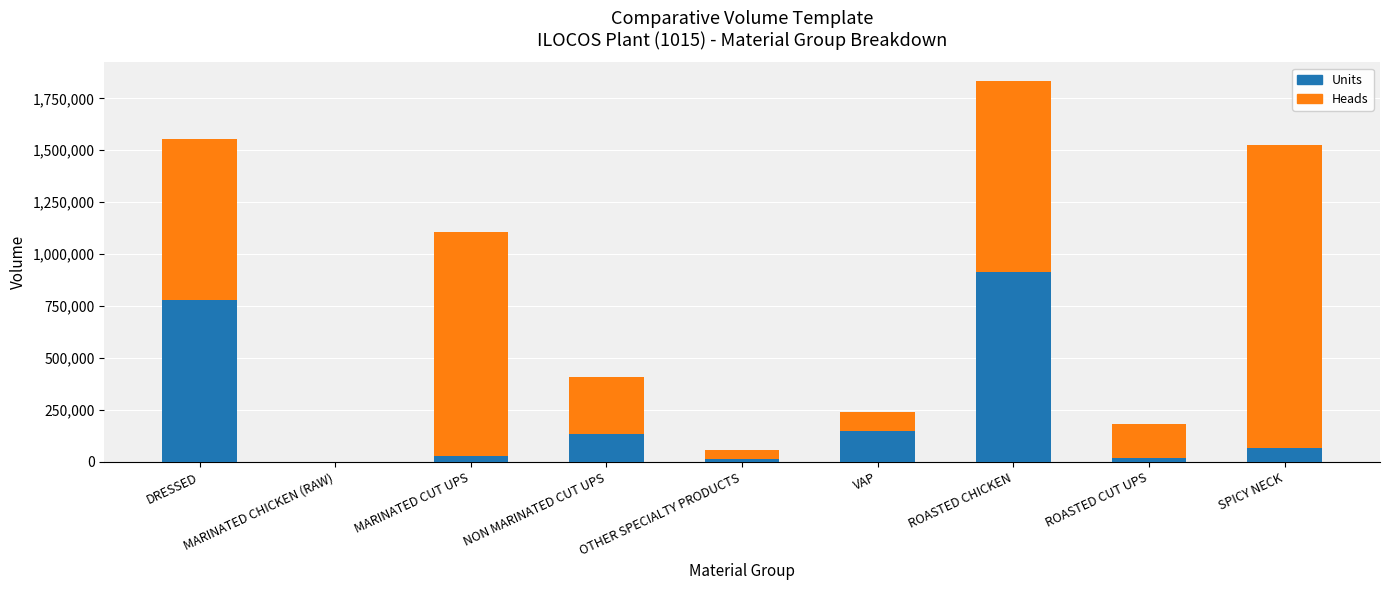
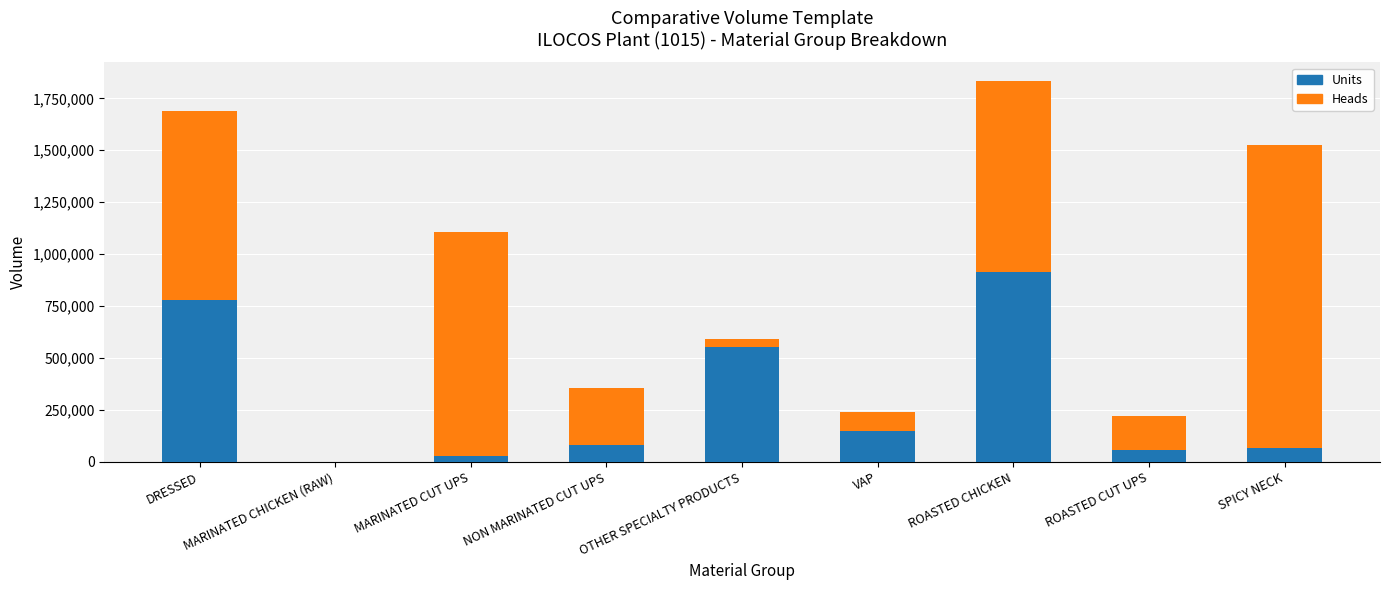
Heads, DRESSED: 780,000 -> 910,000
Units, NON MARINATED CUT UPS: 140,000 -> 80,000
Units, OTHER SPECIALTY PRODUCTS: 20,000 -> 550,000
Units, ROASTED CUT UPS: 20,000 -> 60,000
